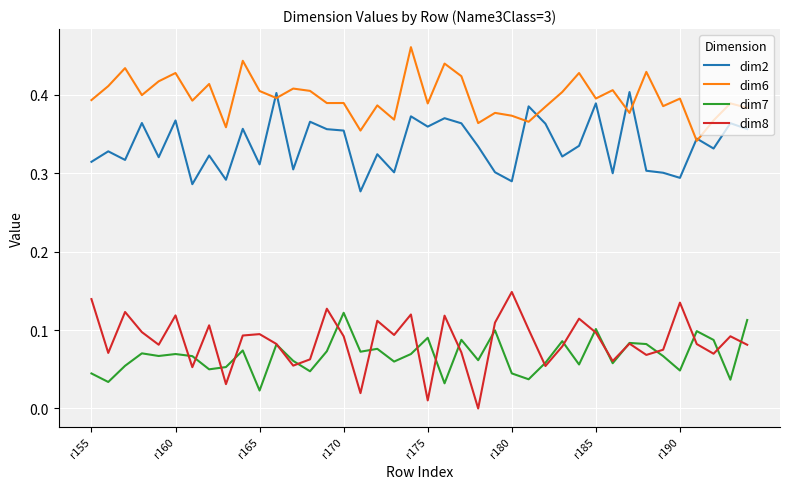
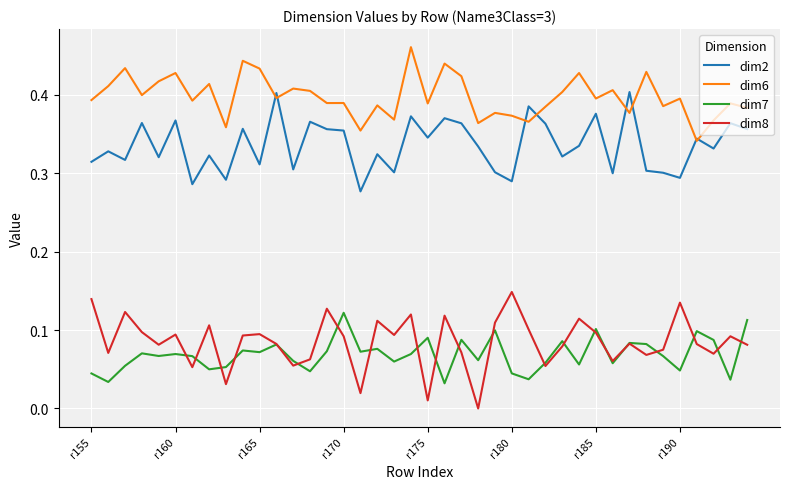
dim8, r160: 0.12 -> 0.09
dim6, r165: 0.40 -> 0.43
dim7, r165: 0.02 -> 0.07
dim2, r175: 0.36 -> 0.35
dim2, r185: 0.39 -> 0.38
